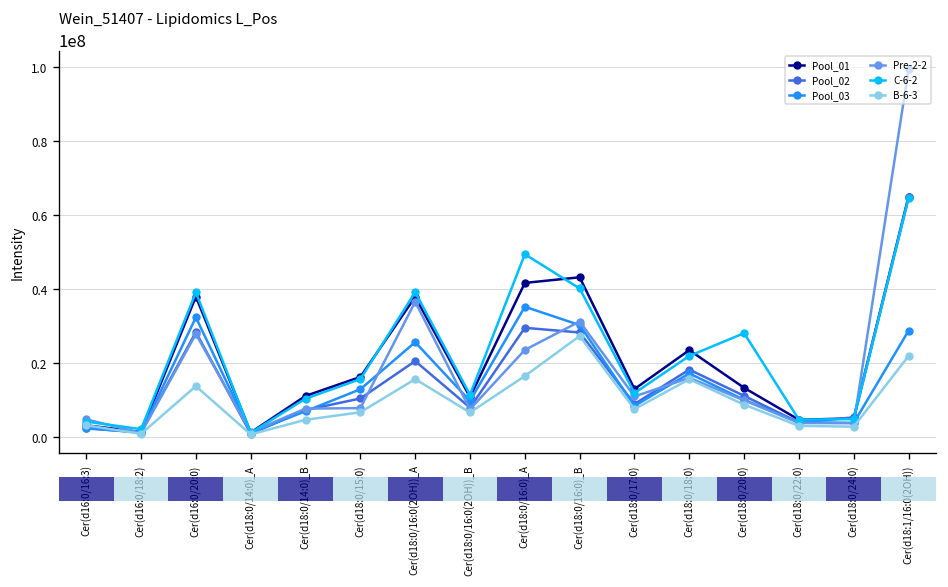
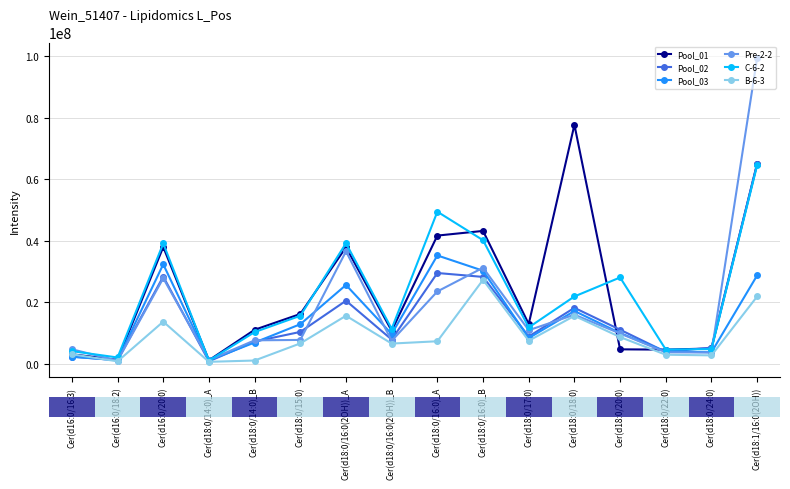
B-6-3, Cer(d18:0/14:0)_B: 5000000 -> 1000000
B-6-3, Cer(d18:0/16:0)_A: 16000000 -> 7000000
Pool_01, Cer(d18:0/18:0): 23000000 -> 78000000
Pool_01, Cer(d18:0/20:0): 13000000 -> 5000000
